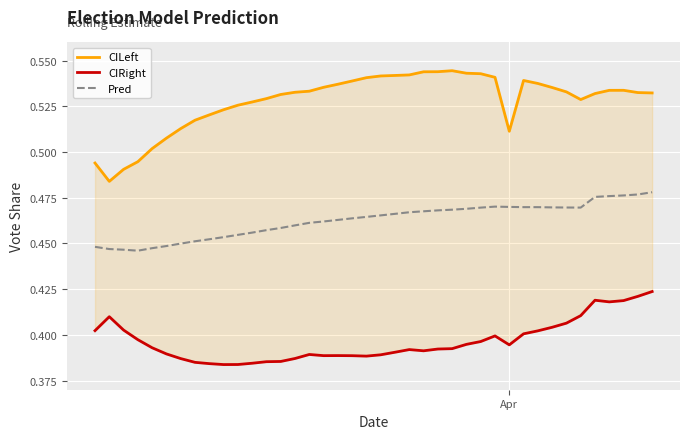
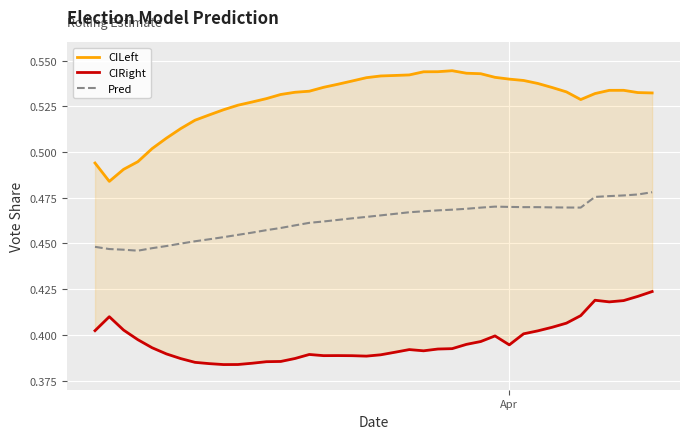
CILeft, Apr: 0.511 -> 0.540
